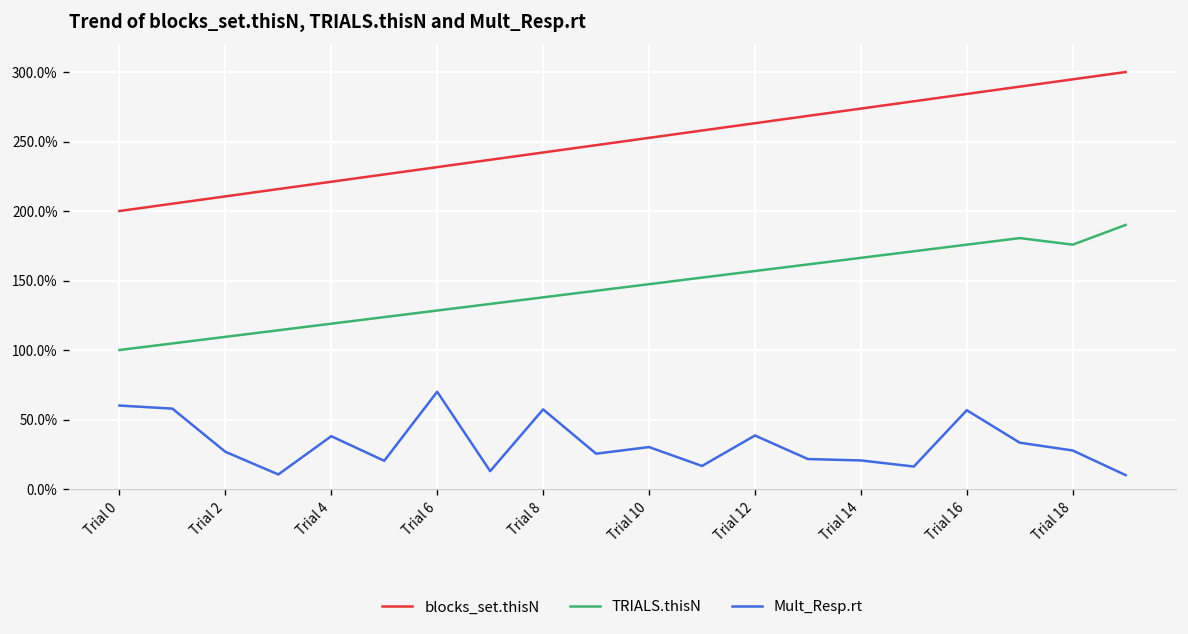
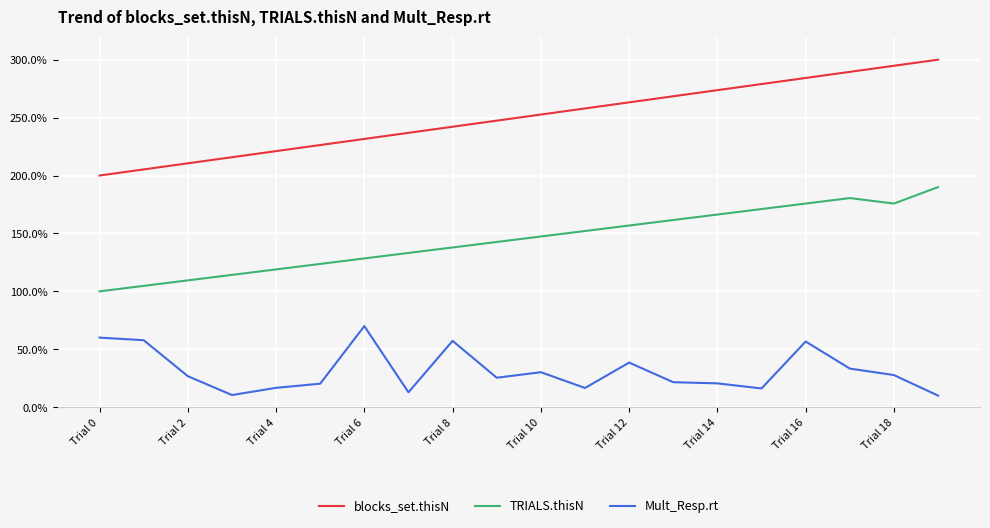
Mult_Resp.rt, Trial 4: 38% -> 17%
